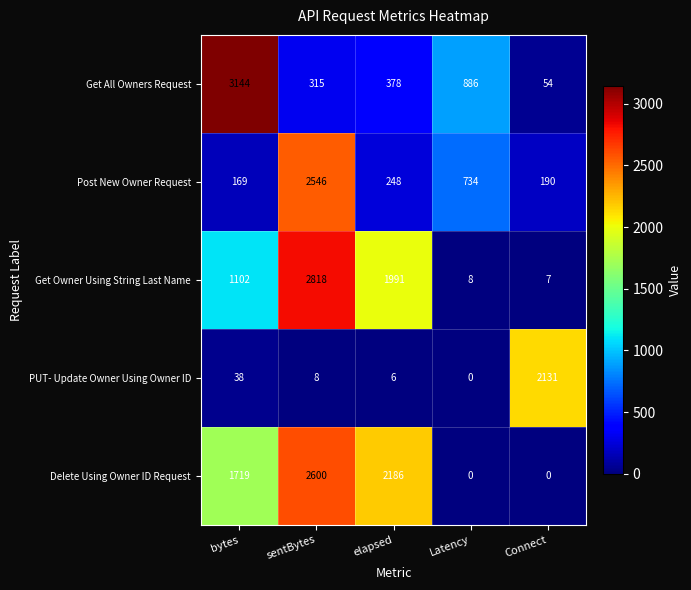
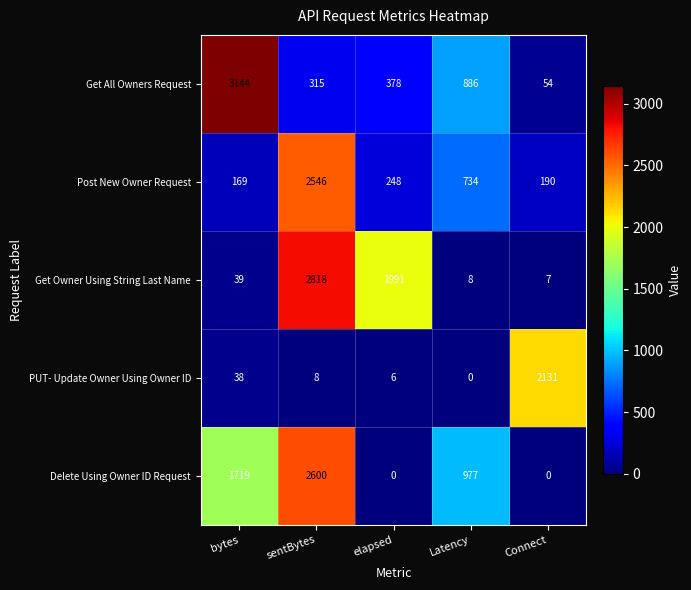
Get Owner Using String Last Name, bytes: 1102 -> 39
Delete Using Owner ID Request, elapsed: 2186 -> 0
Delete Using Owner ID Request, Latency: 0 -> 977
